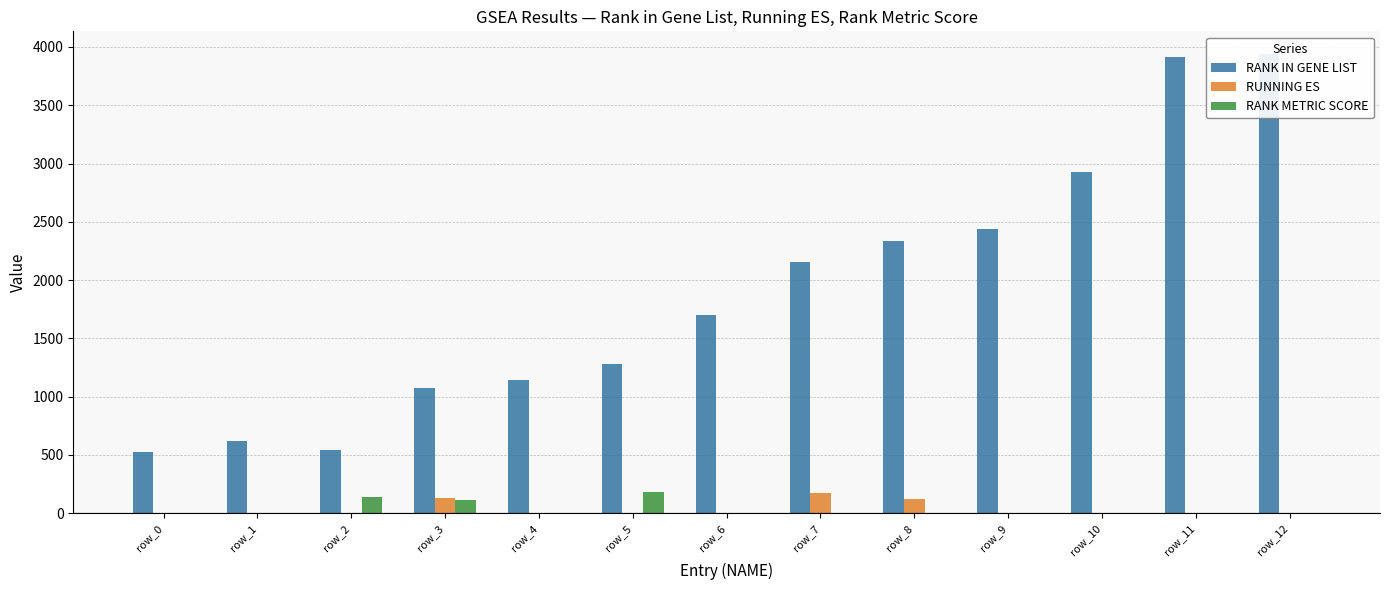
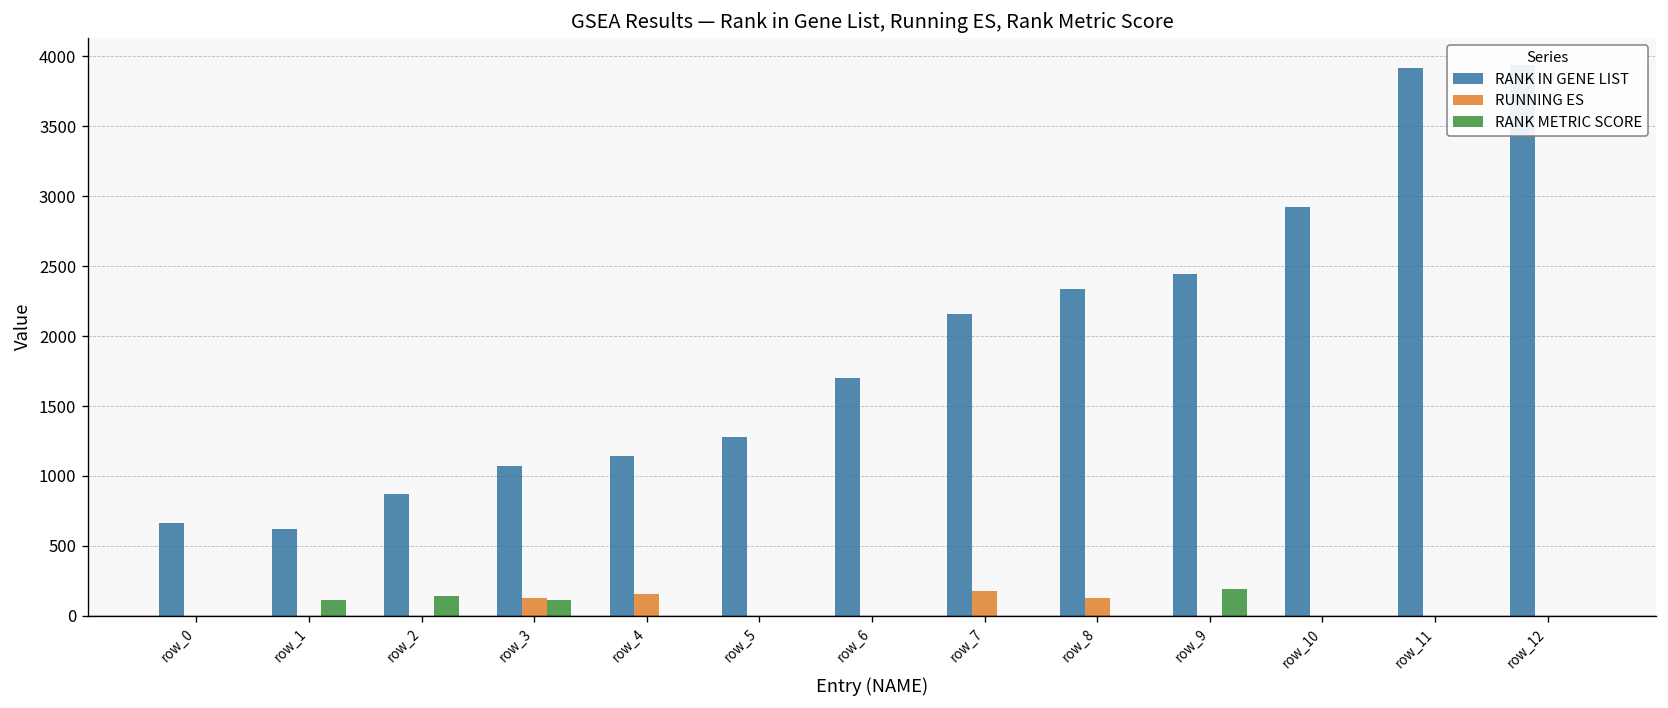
RANK IN GENE LIST, row_0: 520 -> 660
RANK METRIC SCORE, row_1: 0 -> 110
RANK IN GENE LIST, row_2: 540 -> 870
RUNNING ES, row_4: 0 -> 160
RANK METRIC SCORE, row_5: 180 -> 0
RANK METRIC SCORE, row_9: 0 -> 190
